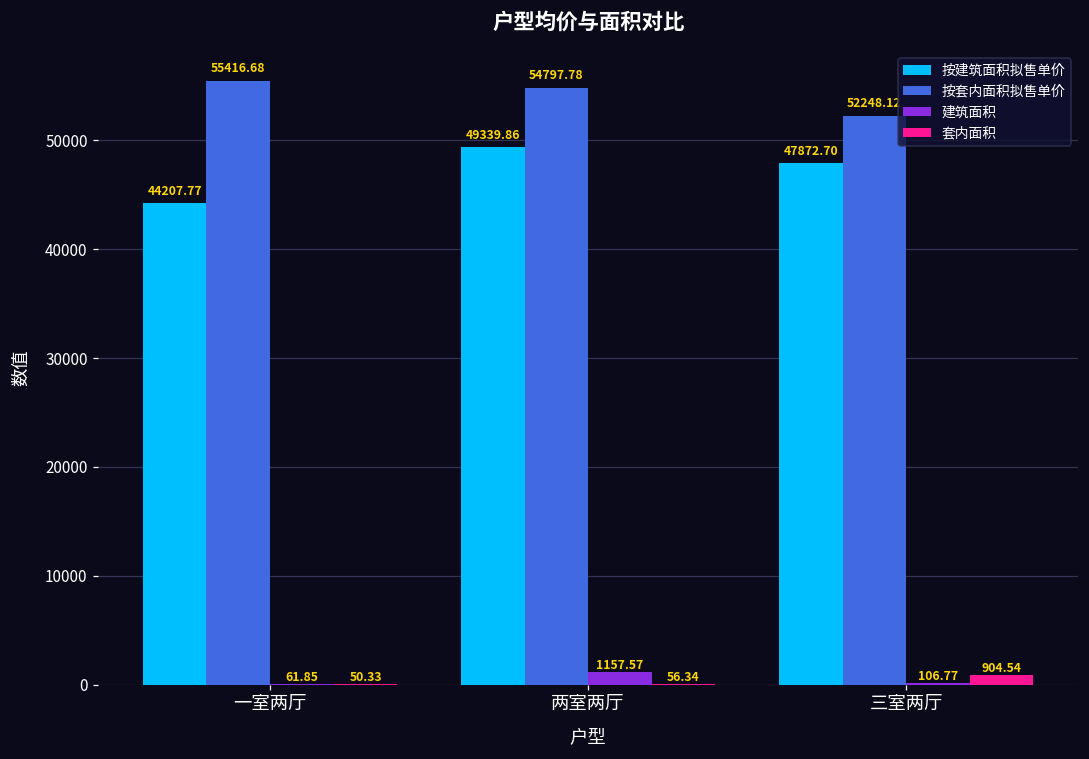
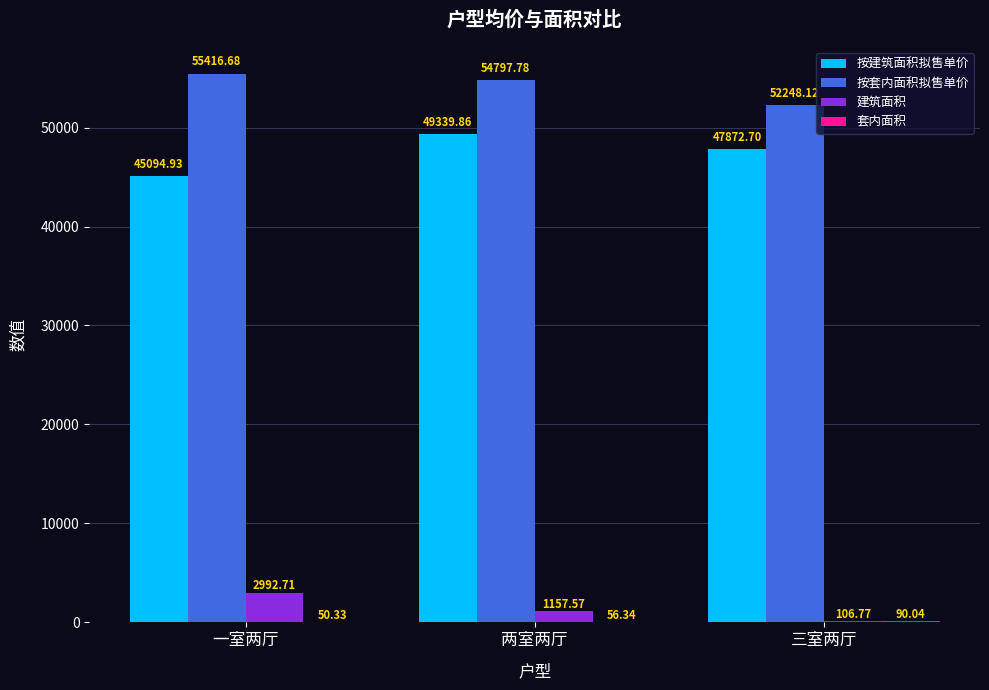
按建筑面积拟售单价, 一室两厅: 44207.77 -> 45094.93
建筑面积, 一室两厅: 61.85 -> 2992.71
套内面积, 三室两厅: 904.54 -> 90.04
